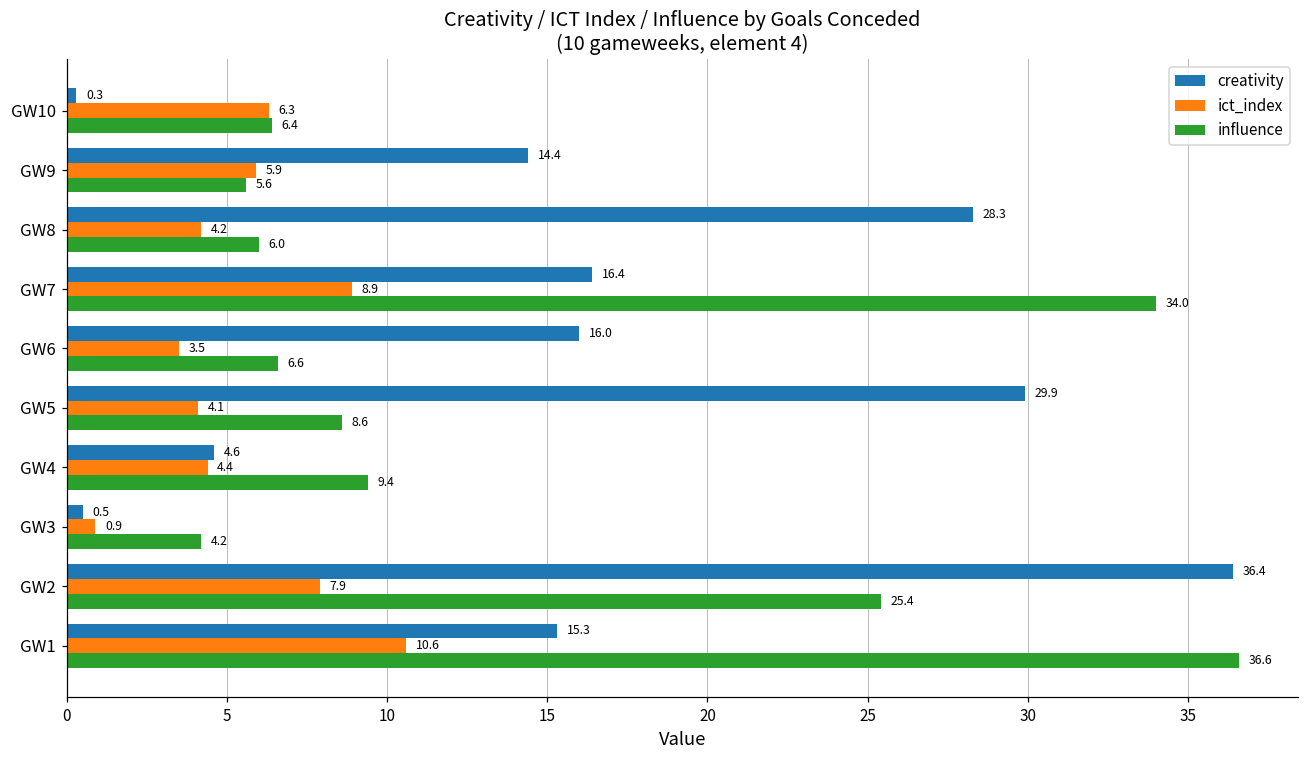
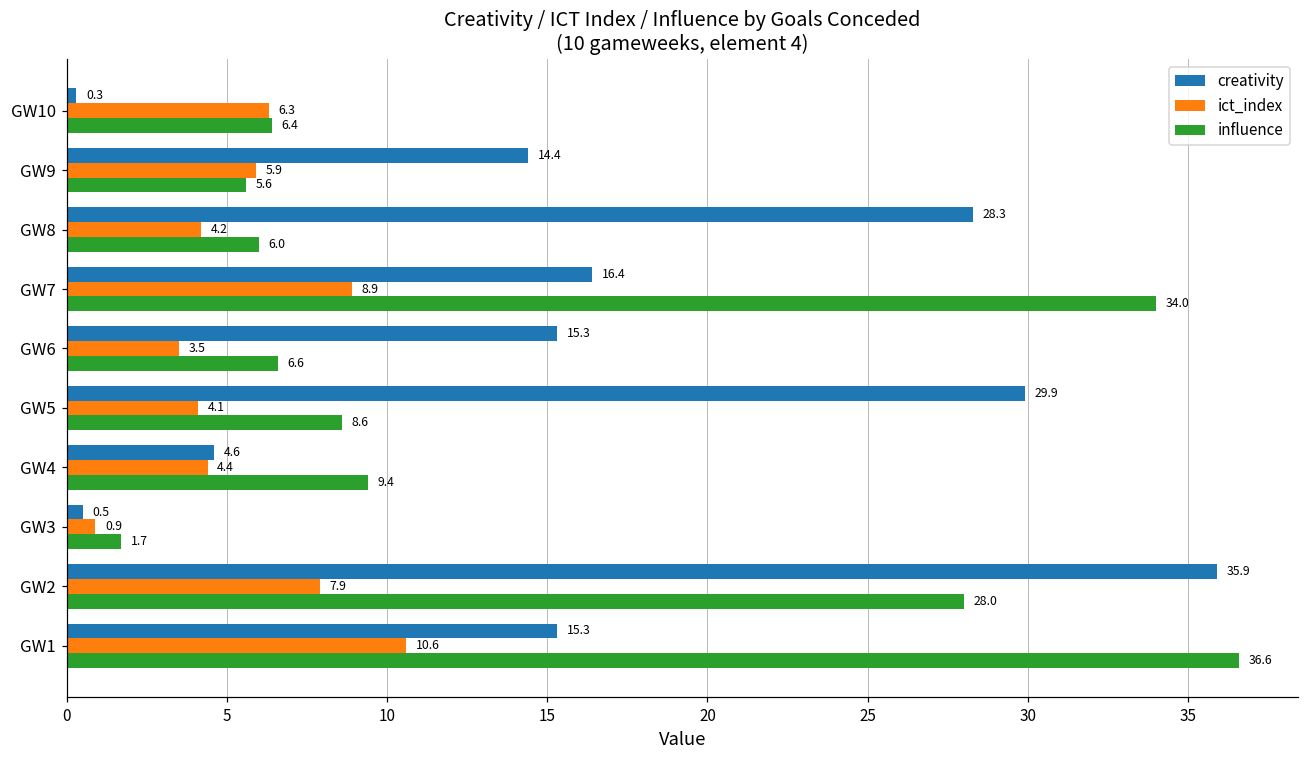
creativity, GW6: 16.0 -> 15.3
influence, GW3: 4.2 -> 1.7
creativity, GW2: 36.4 -> 35.9
influence, GW2: 25.4 -> 28.0
